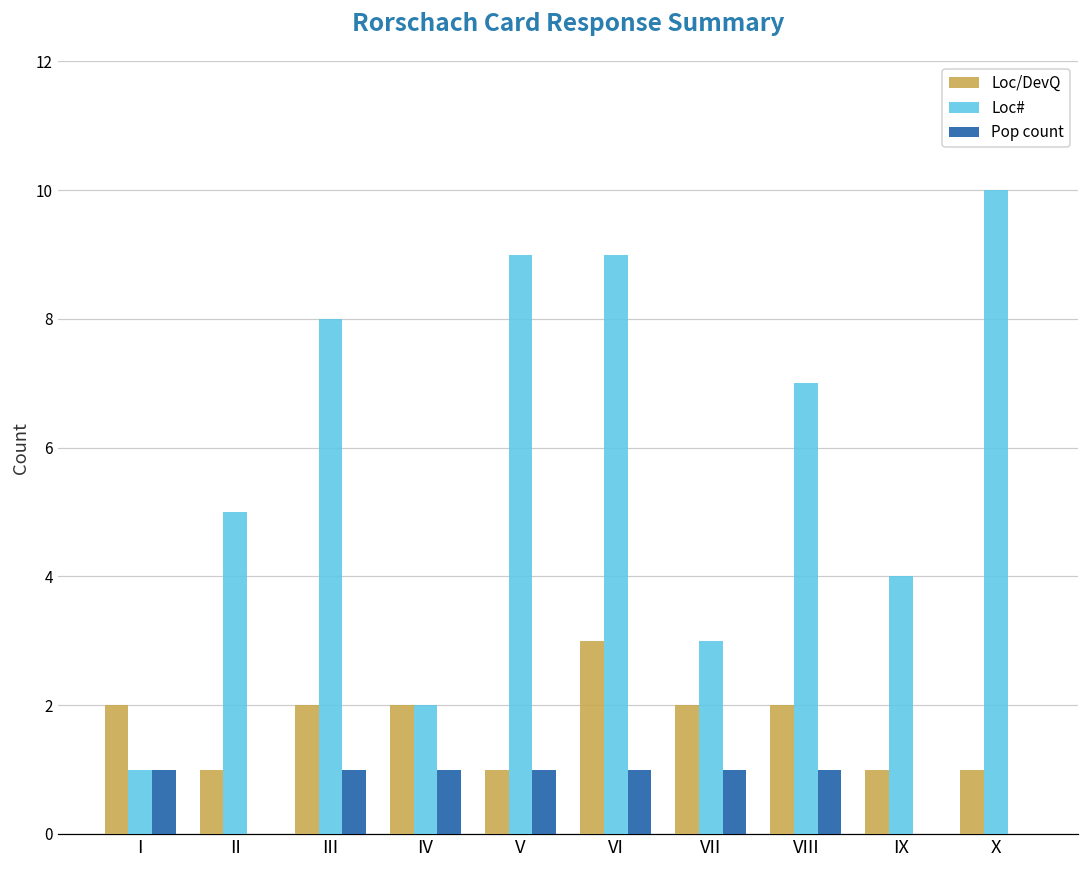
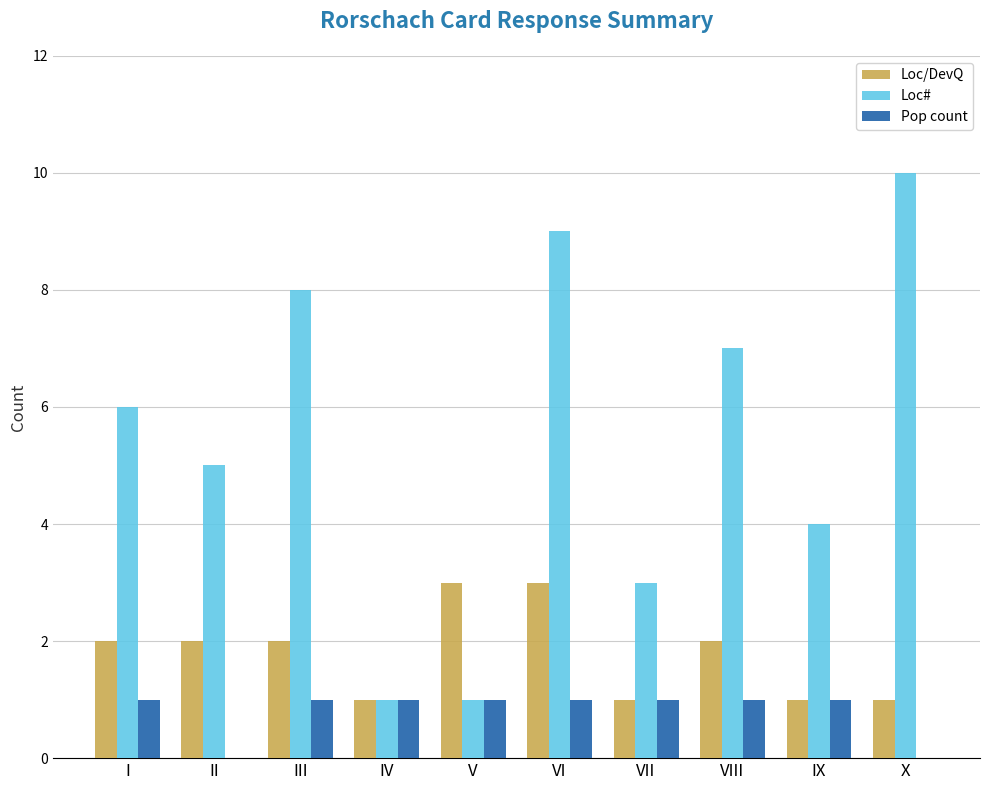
Loc#, I: 1 -> 6
Loc/DevQ, II: 1 -> 2
Loc/DevQ, IV: 2 -> 1
Loc#, IV: 2 -> 1
Loc/DevQ, V: 1 -> 3
Loc#, V: 9 -> 1
Loc/DevQ, VII: 2 -> 1
Pop count, IX: 0 -> 1
